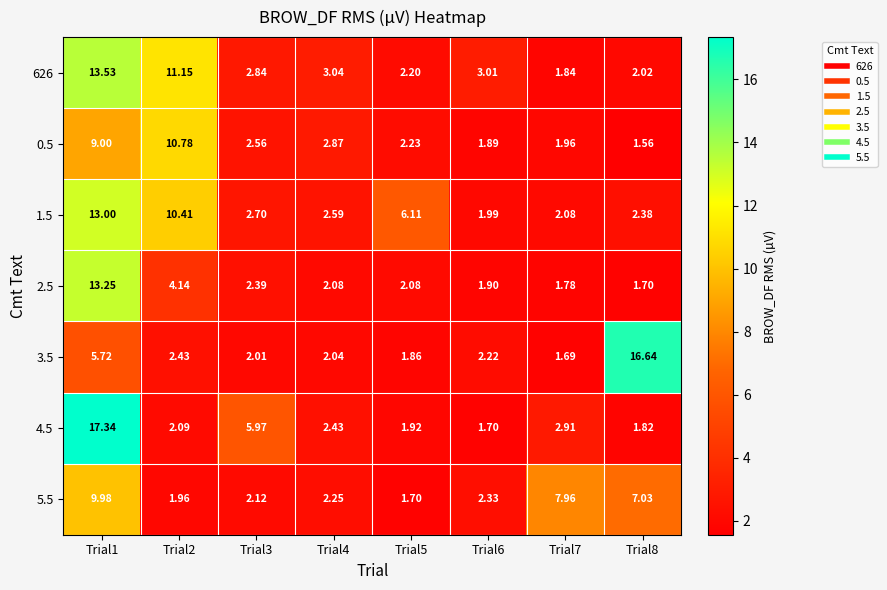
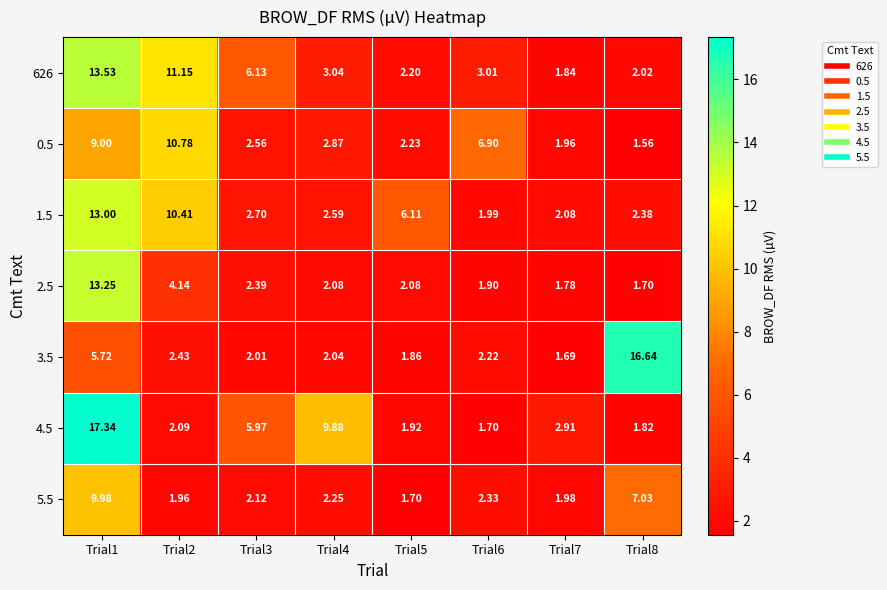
626, Trial3: 2.84 -> 6.13
0.5, Trial6: 1.89 -> 6.90
4.5, Trial4: 2.43 -> 9.88
5.5, Trial7: 7.96 -> 1.98
